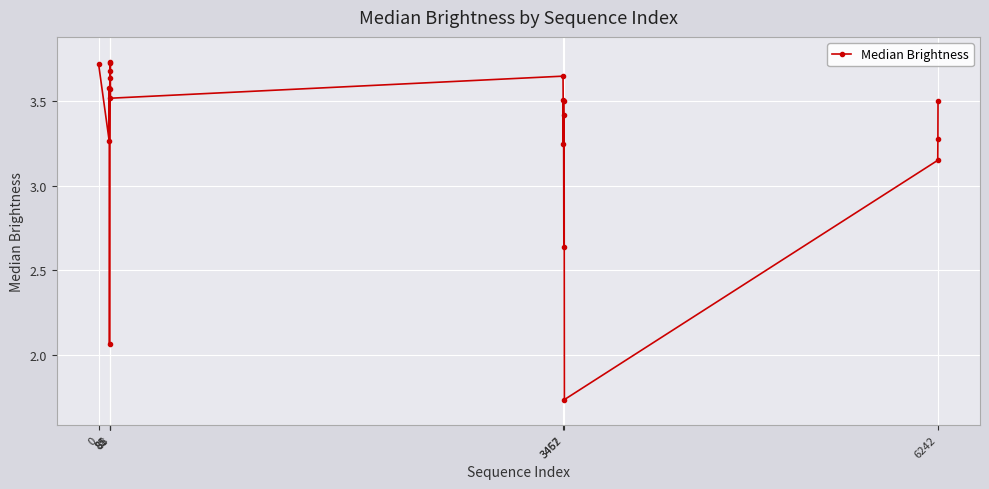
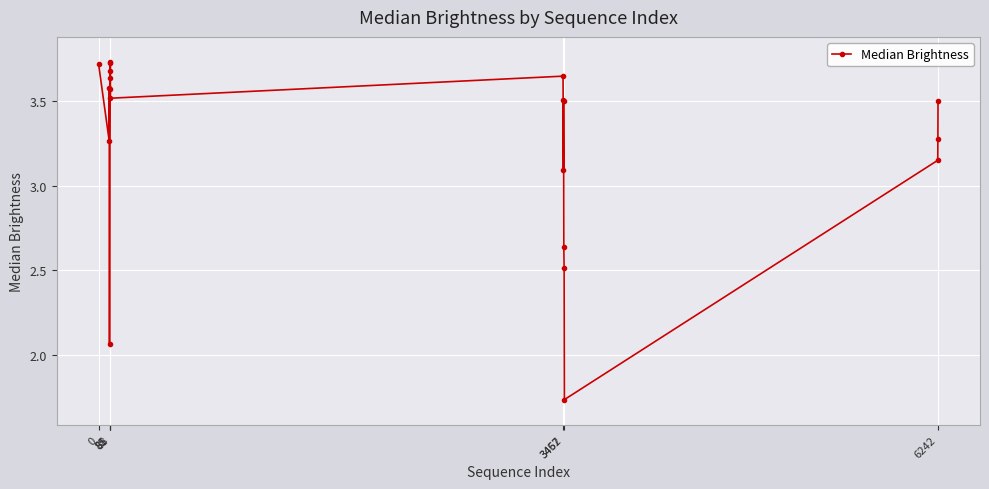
3457: 3.25 -> 3.09
3462: 3.42 -> 2.51
